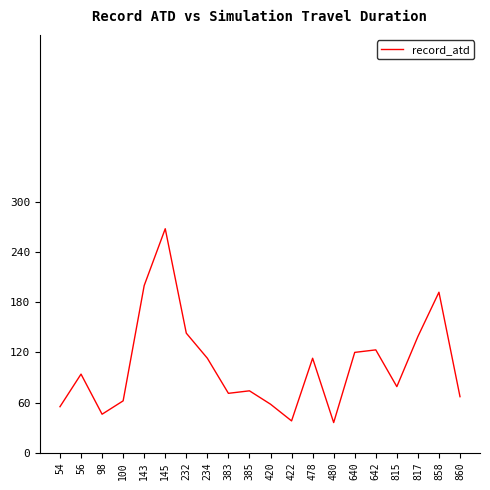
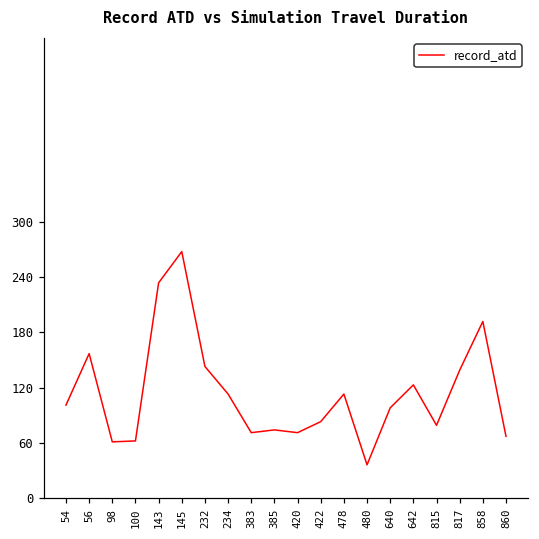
54: 60 -> 100
56: 90 -> 160
98: 50 -> 60
143: 200 -> 230
420: 60 -> 70
422: 40 -> 80
640: 120 -> 100
